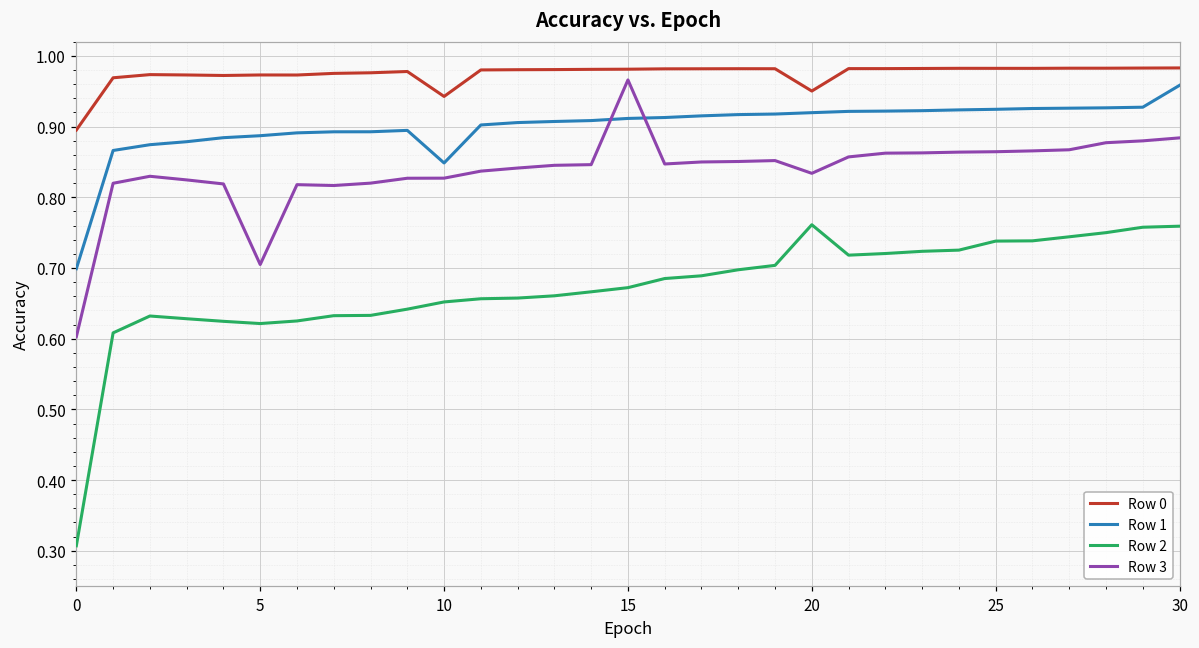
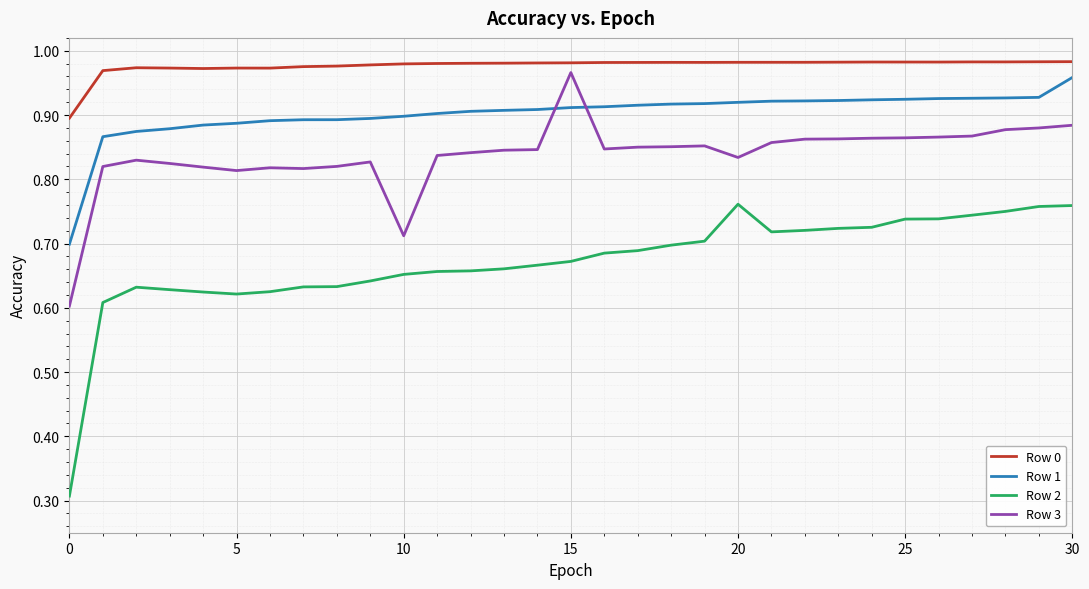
Row 3, 5: 0.70 -> 0.81
Row 0, 10: 0.94 -> 0.98
Row 1, 10: 0.85 -> 0.90
Row 3, 10: 0.83 -> 0.71
Row 0, 20: 0.95 -> 0.98
